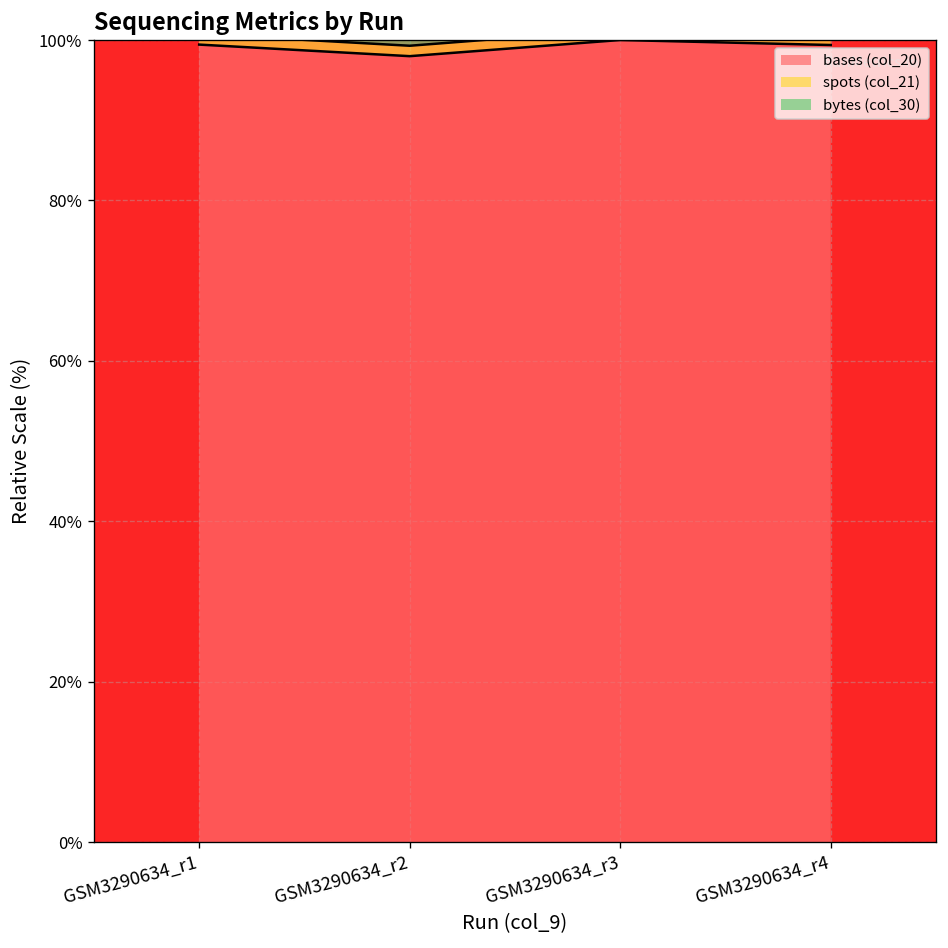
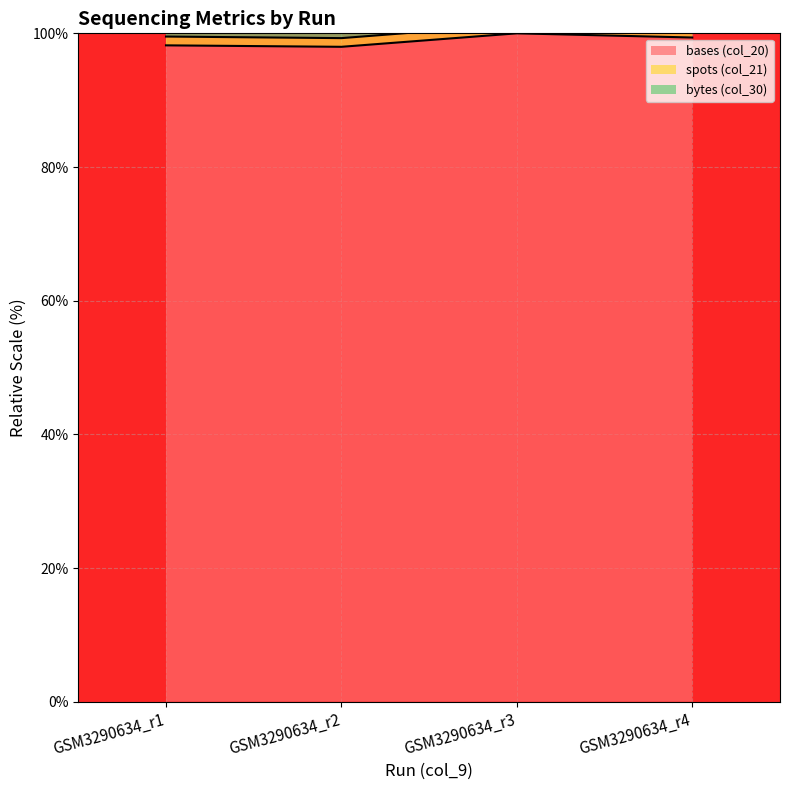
bases (col_20), GSM3290634_r1: 99% -> 98%
